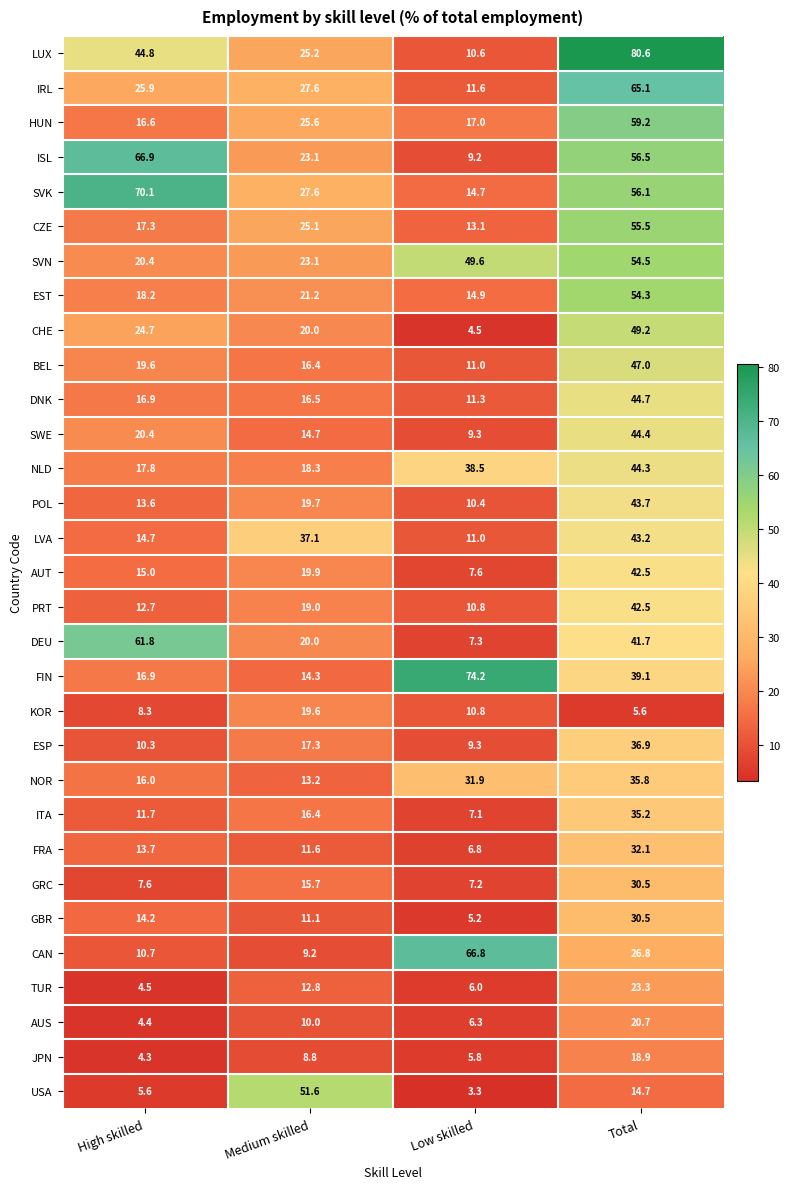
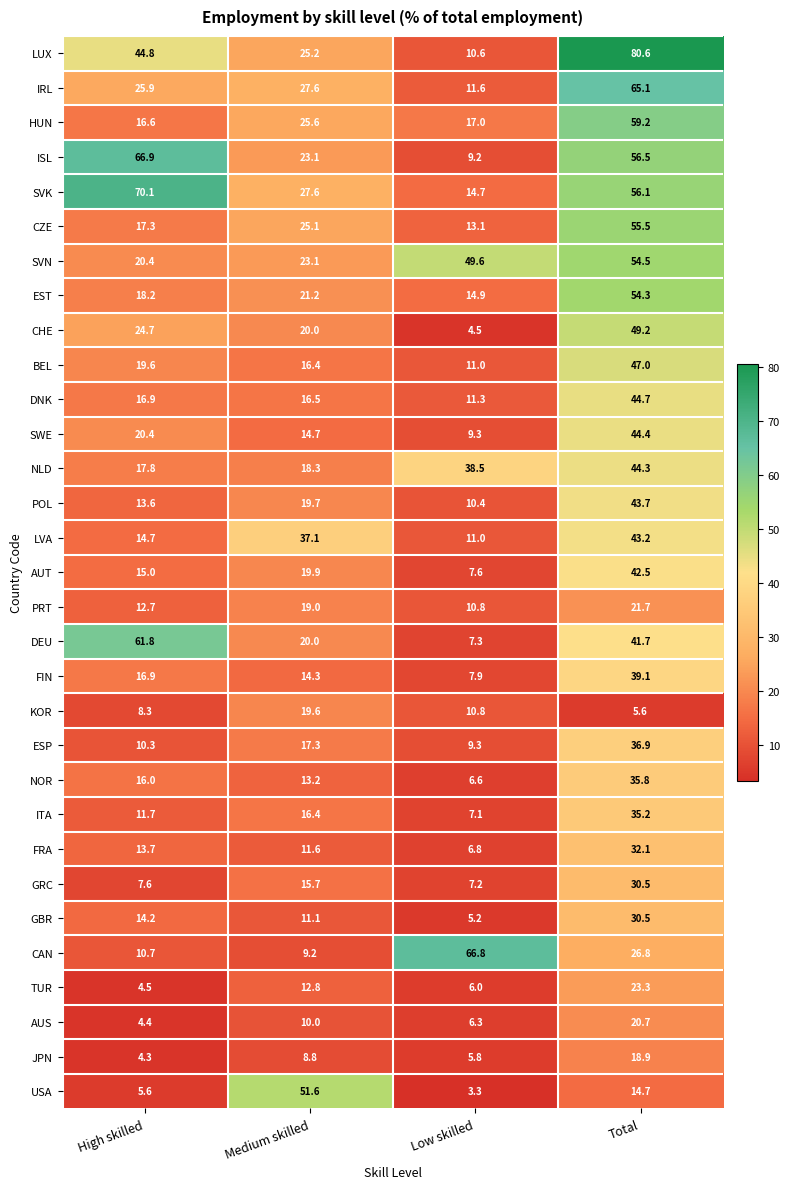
PRT, Total: 42.5 -> 21.7
FIN, Low skilled: 74.2 -> 7.9
NOR, Low skilled: 31.9 -> 6.6
